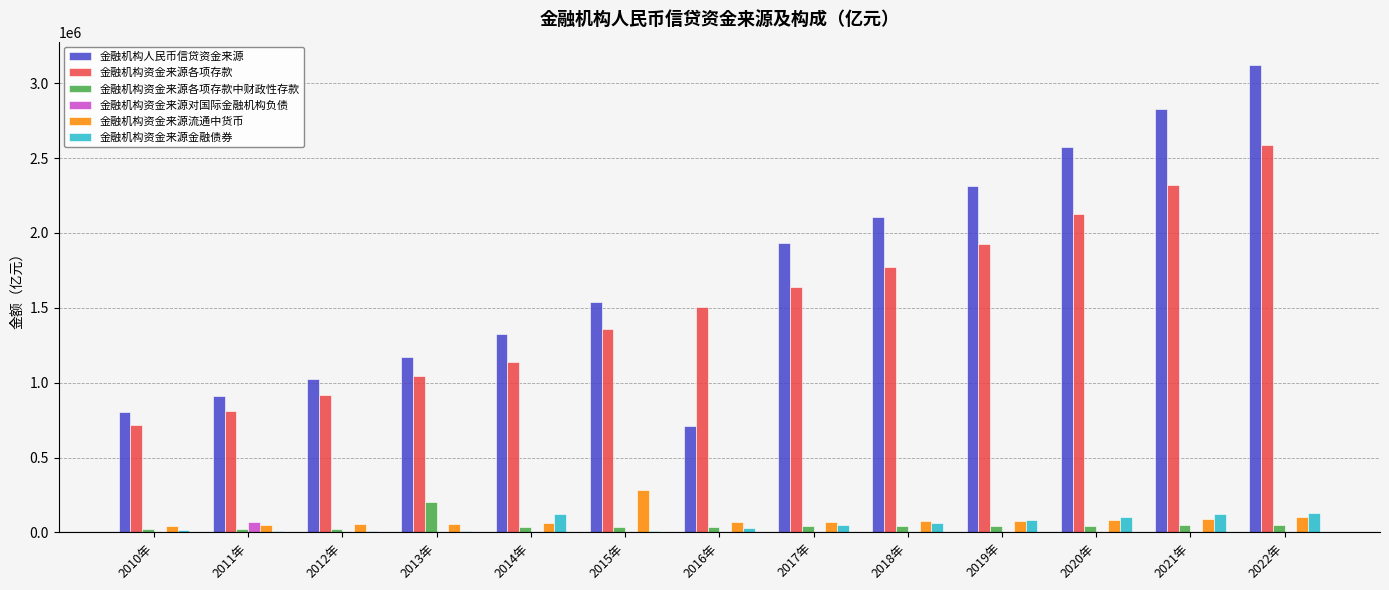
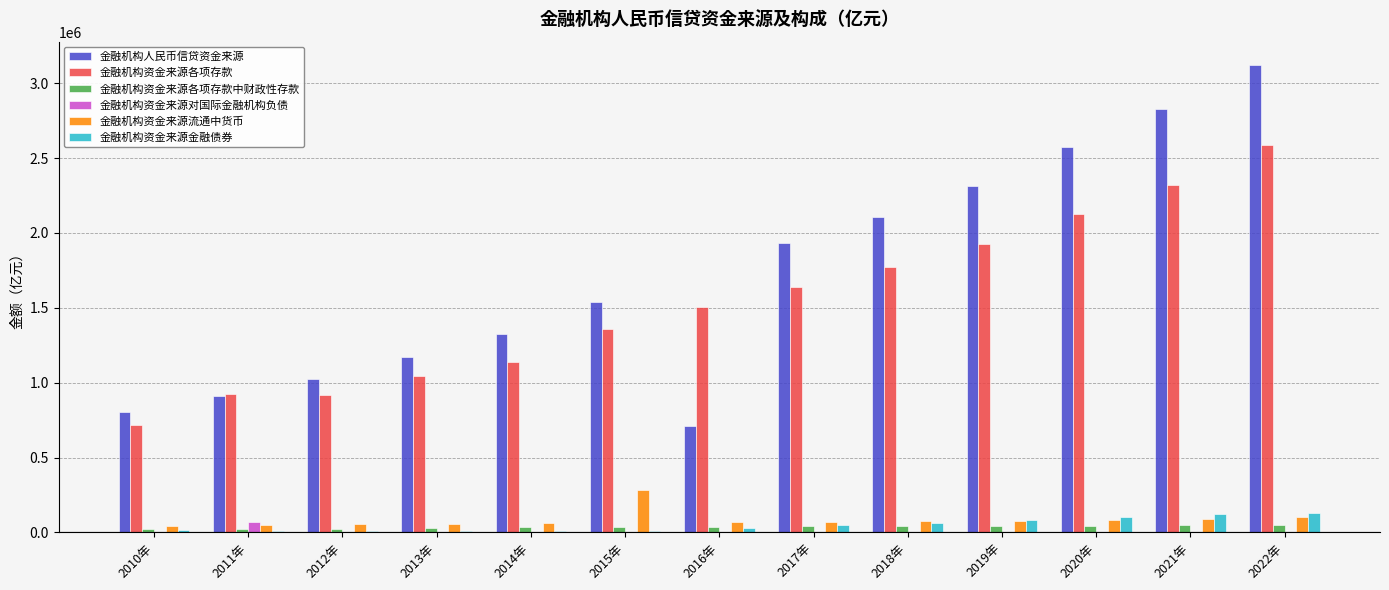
金融机构资金来源各项存款, 2011年: 810000 -> 920000
金融机构资金来源各项存款中财政性存款, 2013年: 210000 -> 30000
金融机构资金来源金融债券, 2014年: 130000 -> 10000
